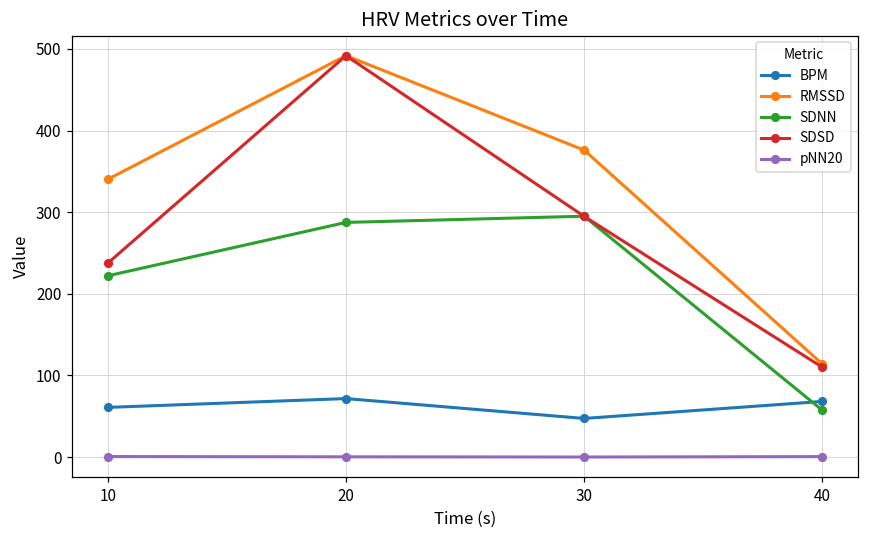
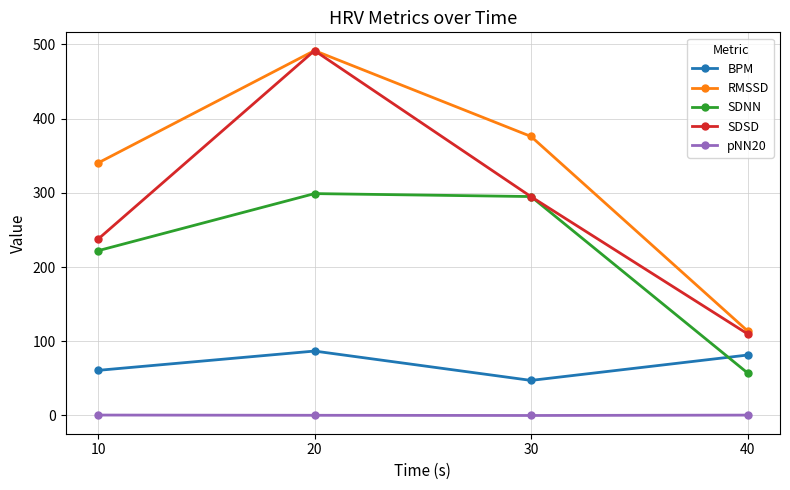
BPM, 20: 70 -> 90
SDNN, 20: 290 -> 300
BPM, 40: 70 -> 80
